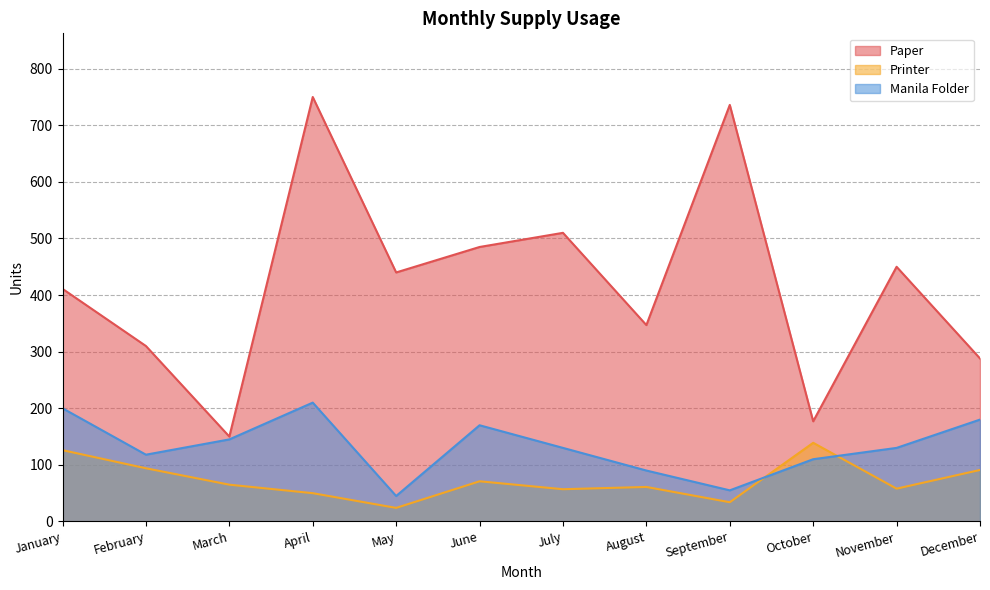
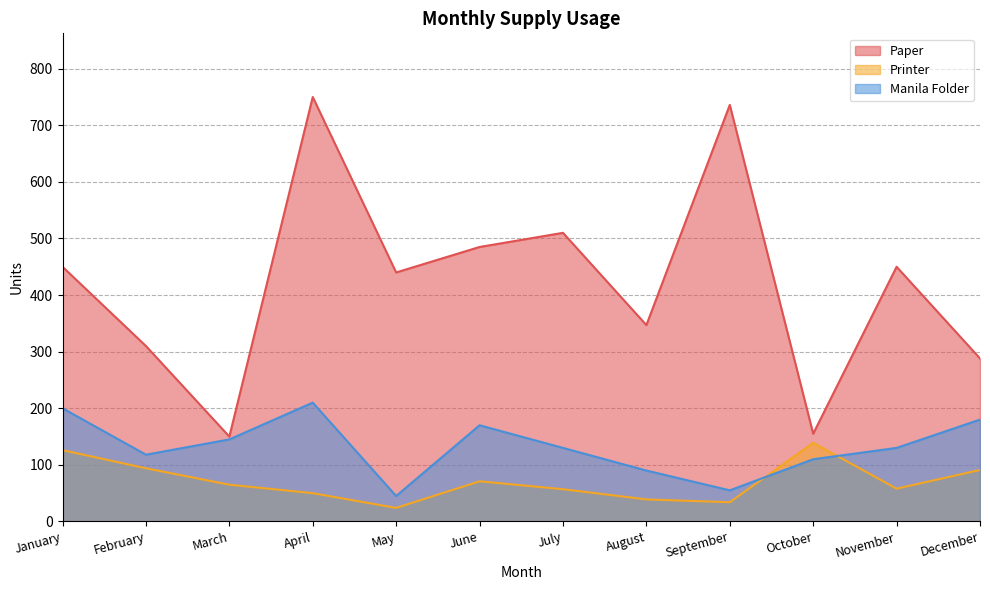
Paper, January: 410 -> 450
Printer, August: 60 -> 40
Paper, October: 180 -> 160
